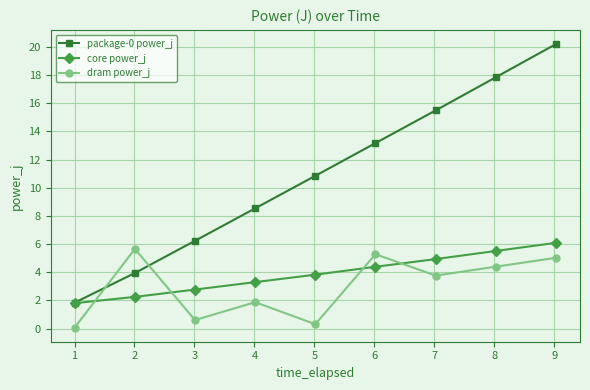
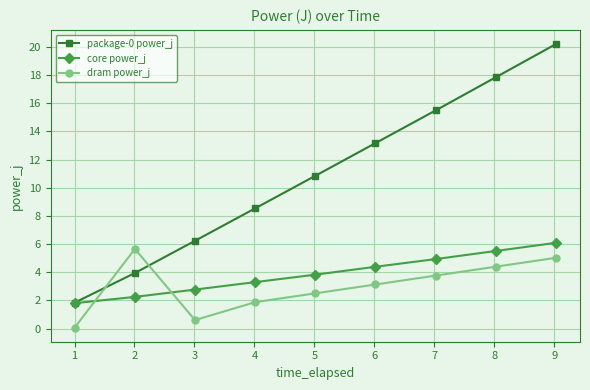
dram power_j, 5: 0.3 -> 2.5
dram power_j, 6: 5.3 -> 3.1
